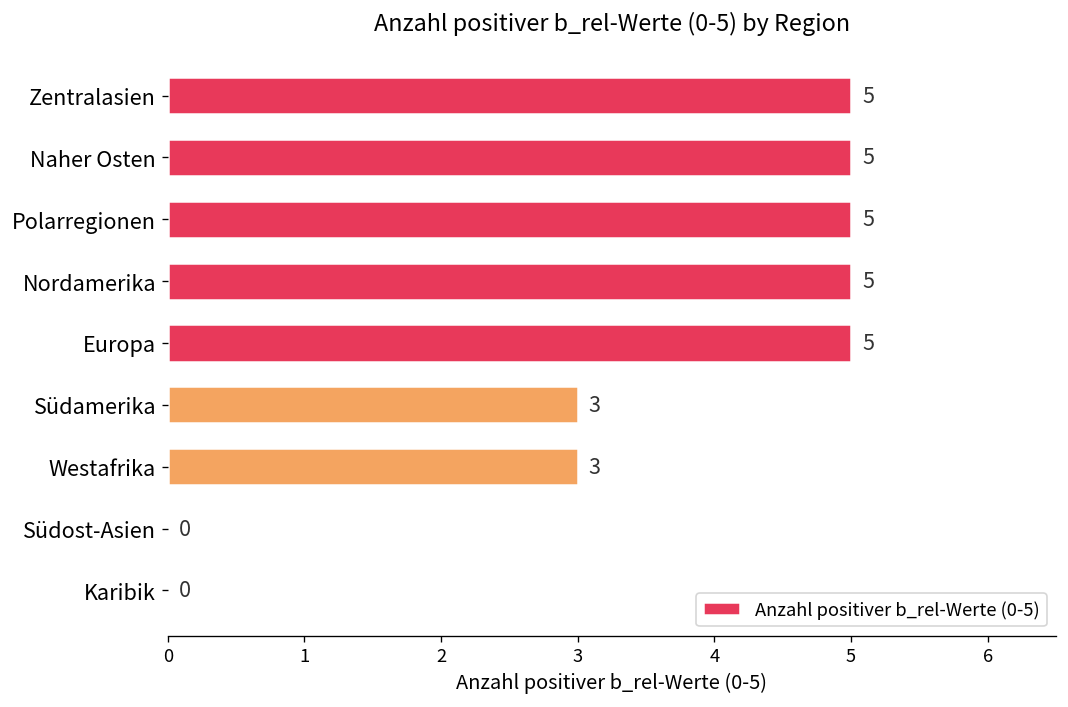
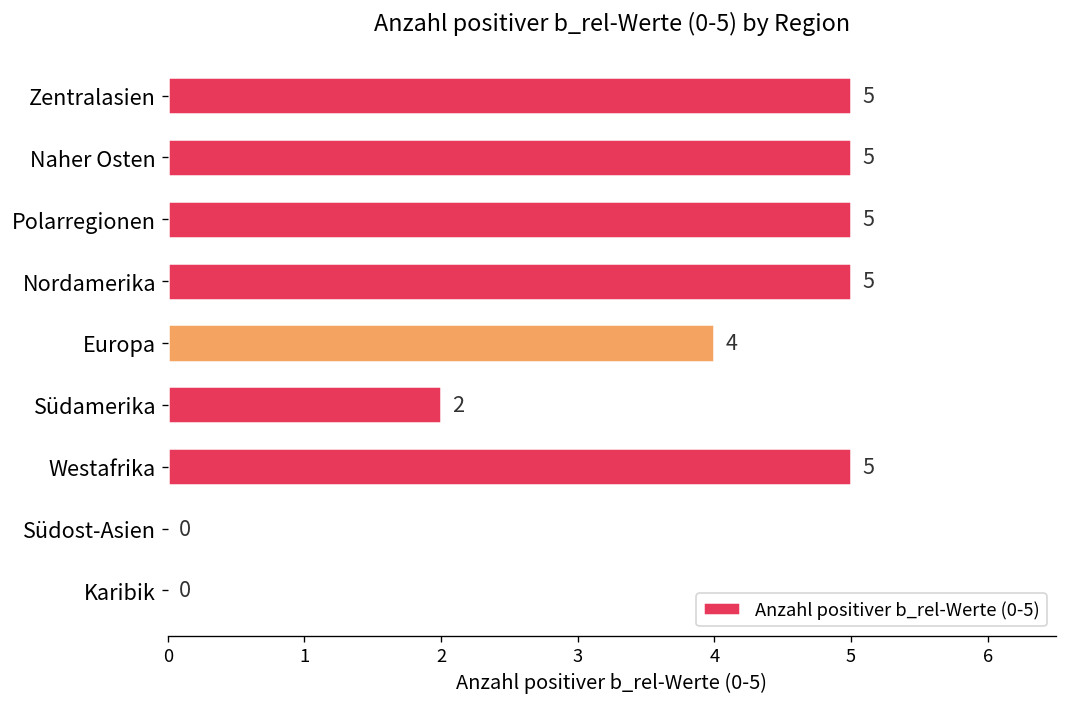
Europa: 5 -> 4
Südamerika: 3 -> 2
Westafrika: 3 -> 5
